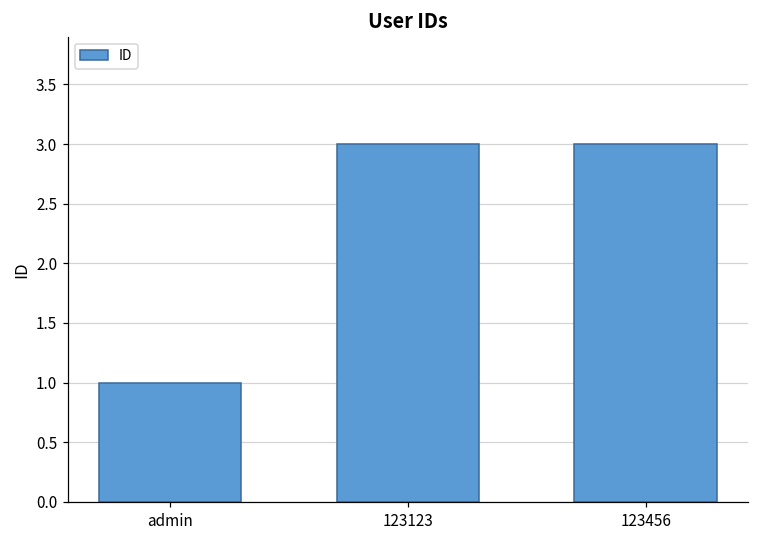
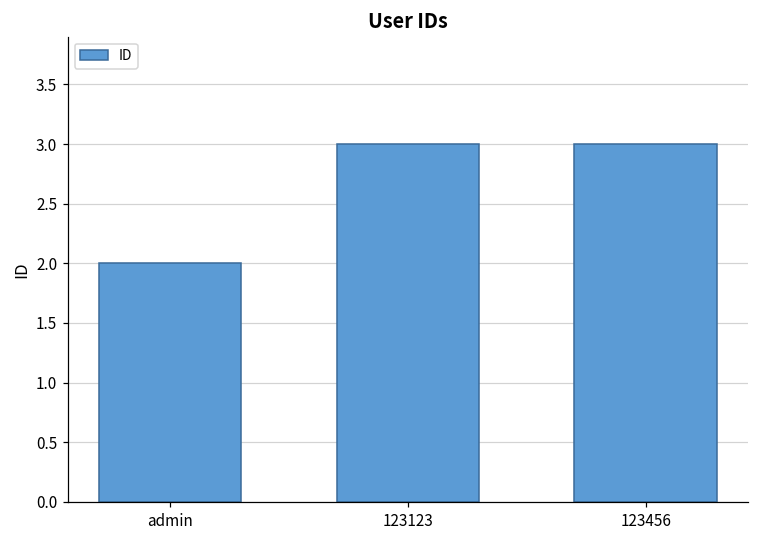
admin: 1 -> 2
